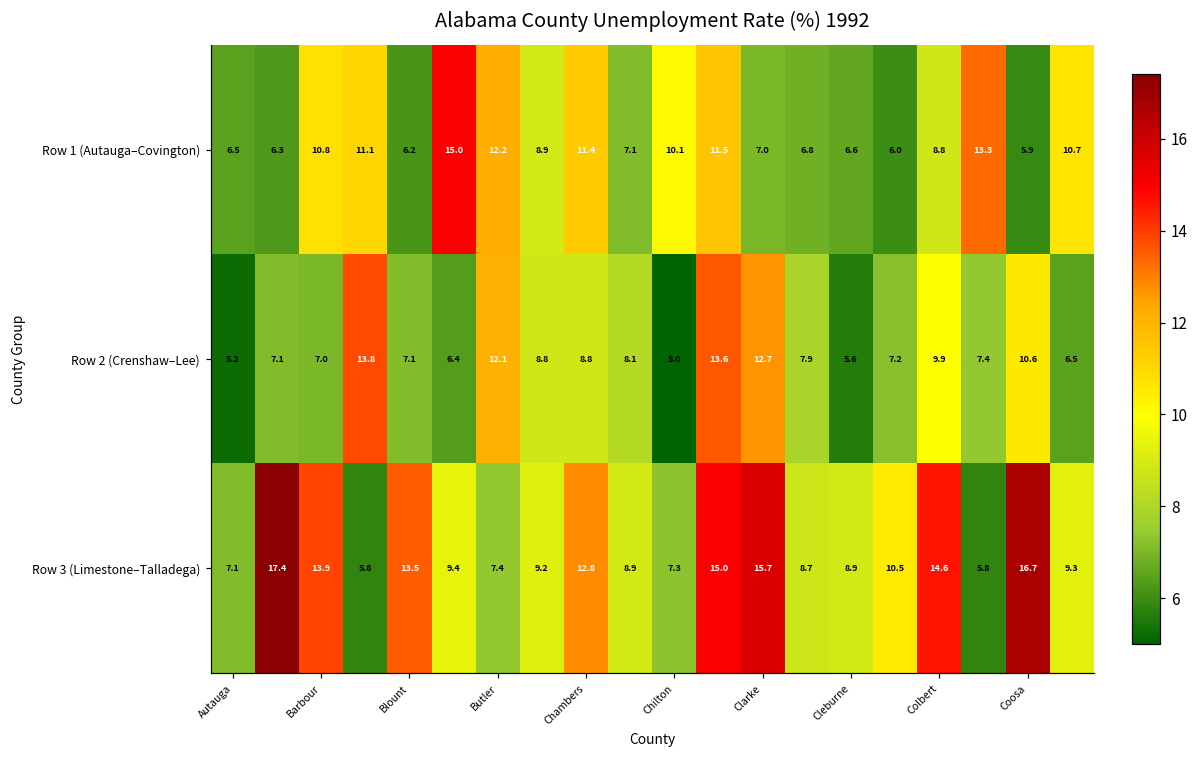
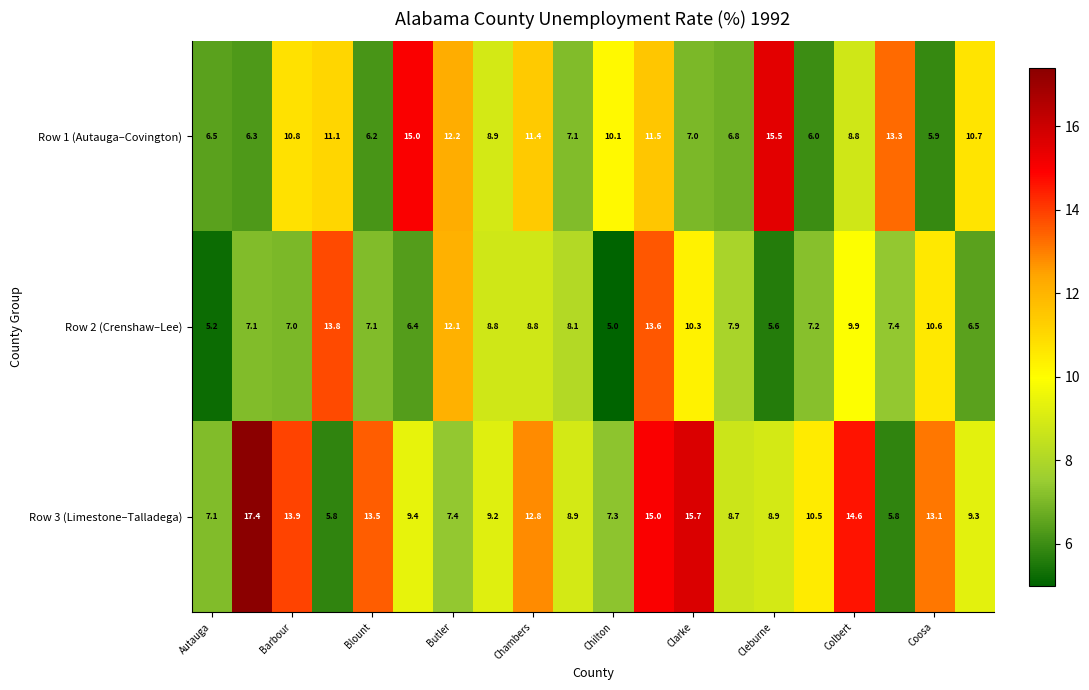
Row 1 (Autauga–Covington), Cleburne: 6.6 -> 15.5
Row 2 (Crenshaw–Lee), Clarke: 12.7 -> 10.3
Row 3 (Limestone–Talladega), Coosa: 16.7 -> 13.1
